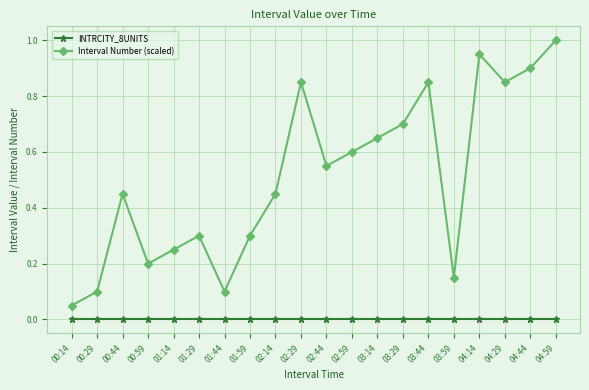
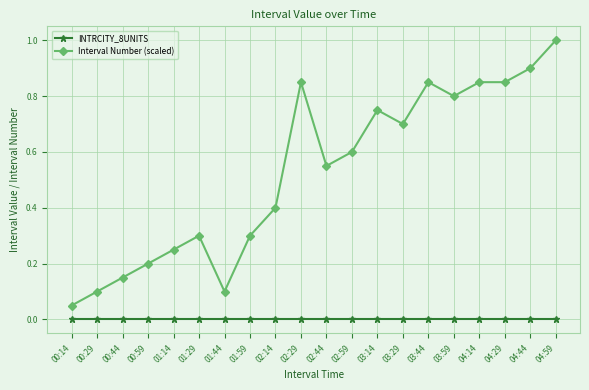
Interval Number (scaled), 00:44: 0.45 -> 0.15
Interval Number (scaled), 02:14: 0.45 -> 0.40
Interval Number (scaled), 03:14: 0.65 -> 0.75
Interval Number (scaled), 03:59: 0.15 -> 0.80
Interval Number (scaled), 04:14: 0.95 -> 0.85
